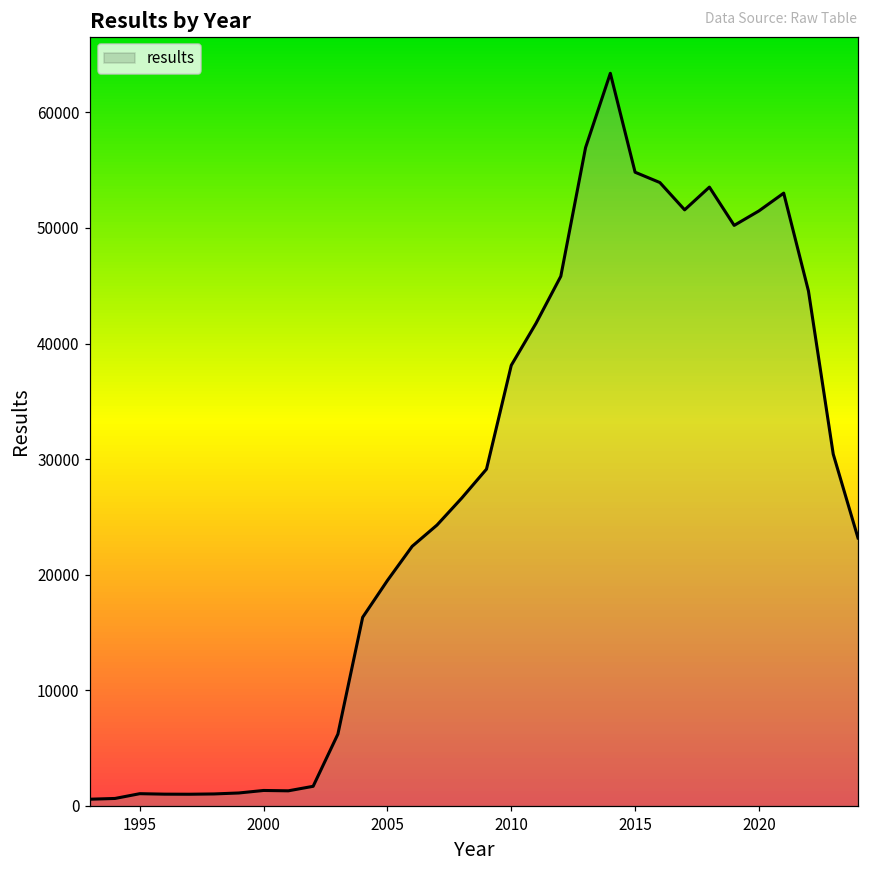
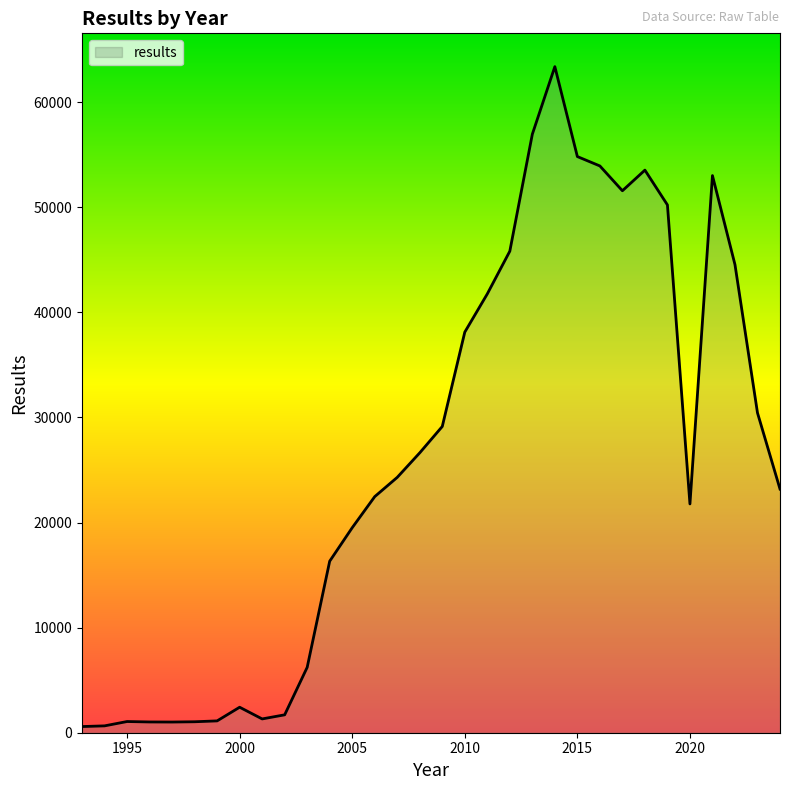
2000: 1300 -> 2400
2020: 51500 -> 21800
